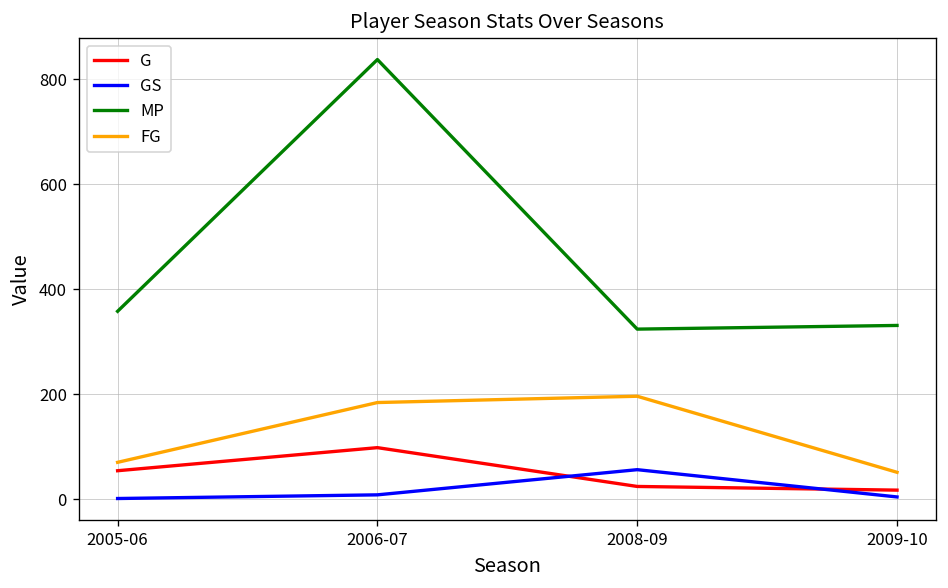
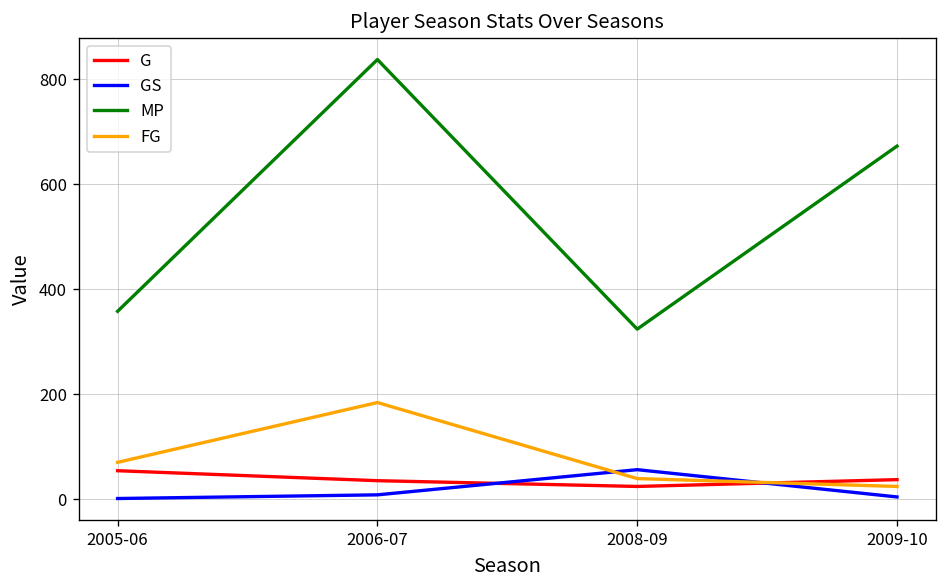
G, 2006-07: 100 -> 40
FG, 2008-09: 200 -> 40
G, 2009-10: 20 -> 40
MP, 2009-10: 330 -> 670
FG, 2009-10: 50 -> 20
